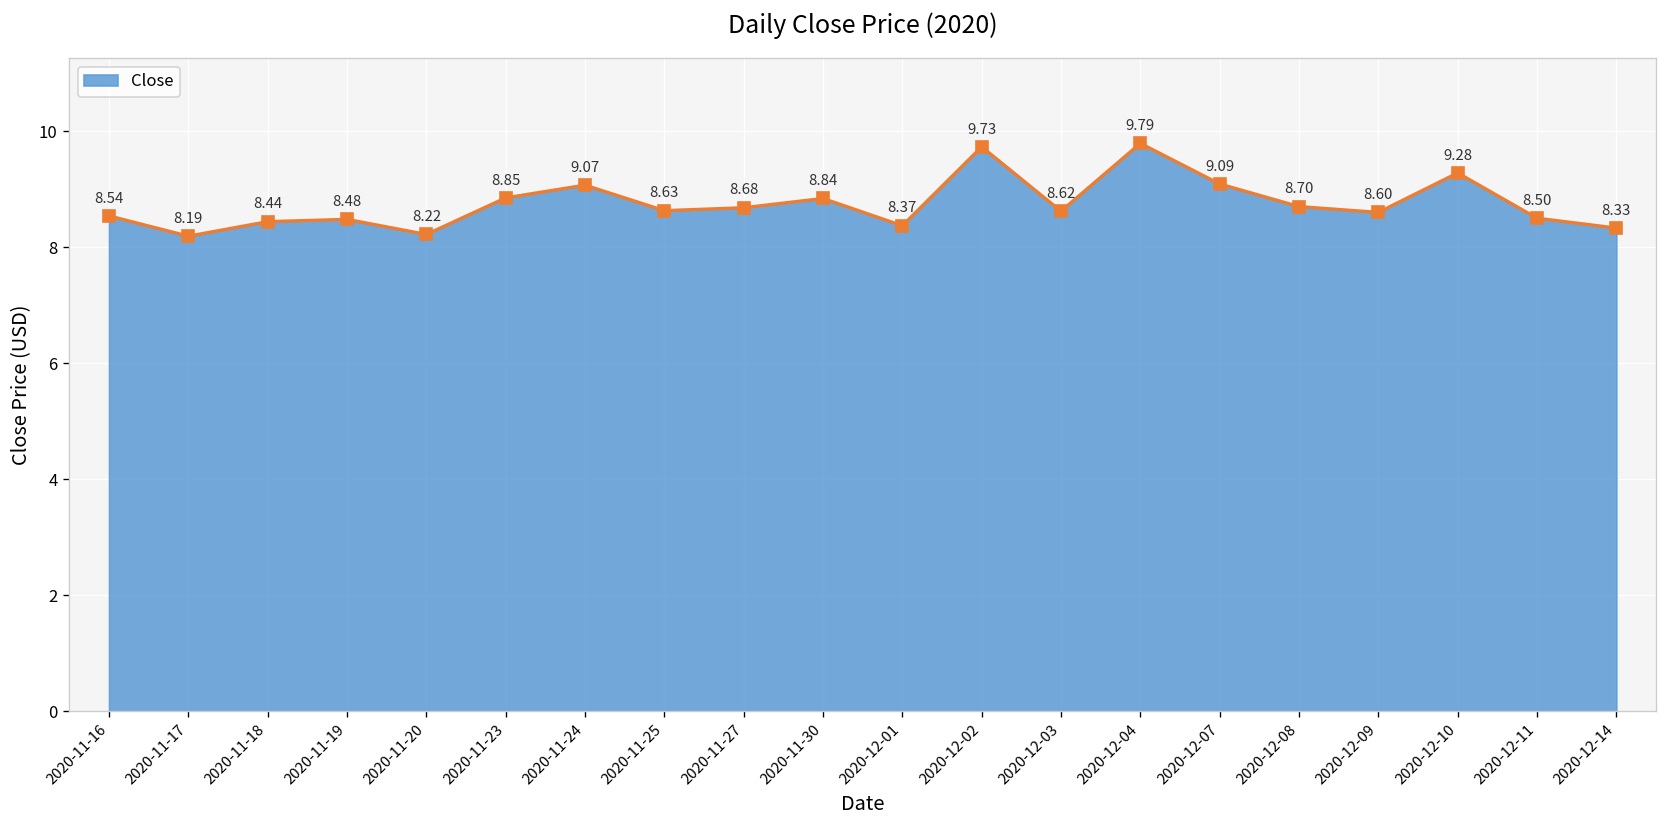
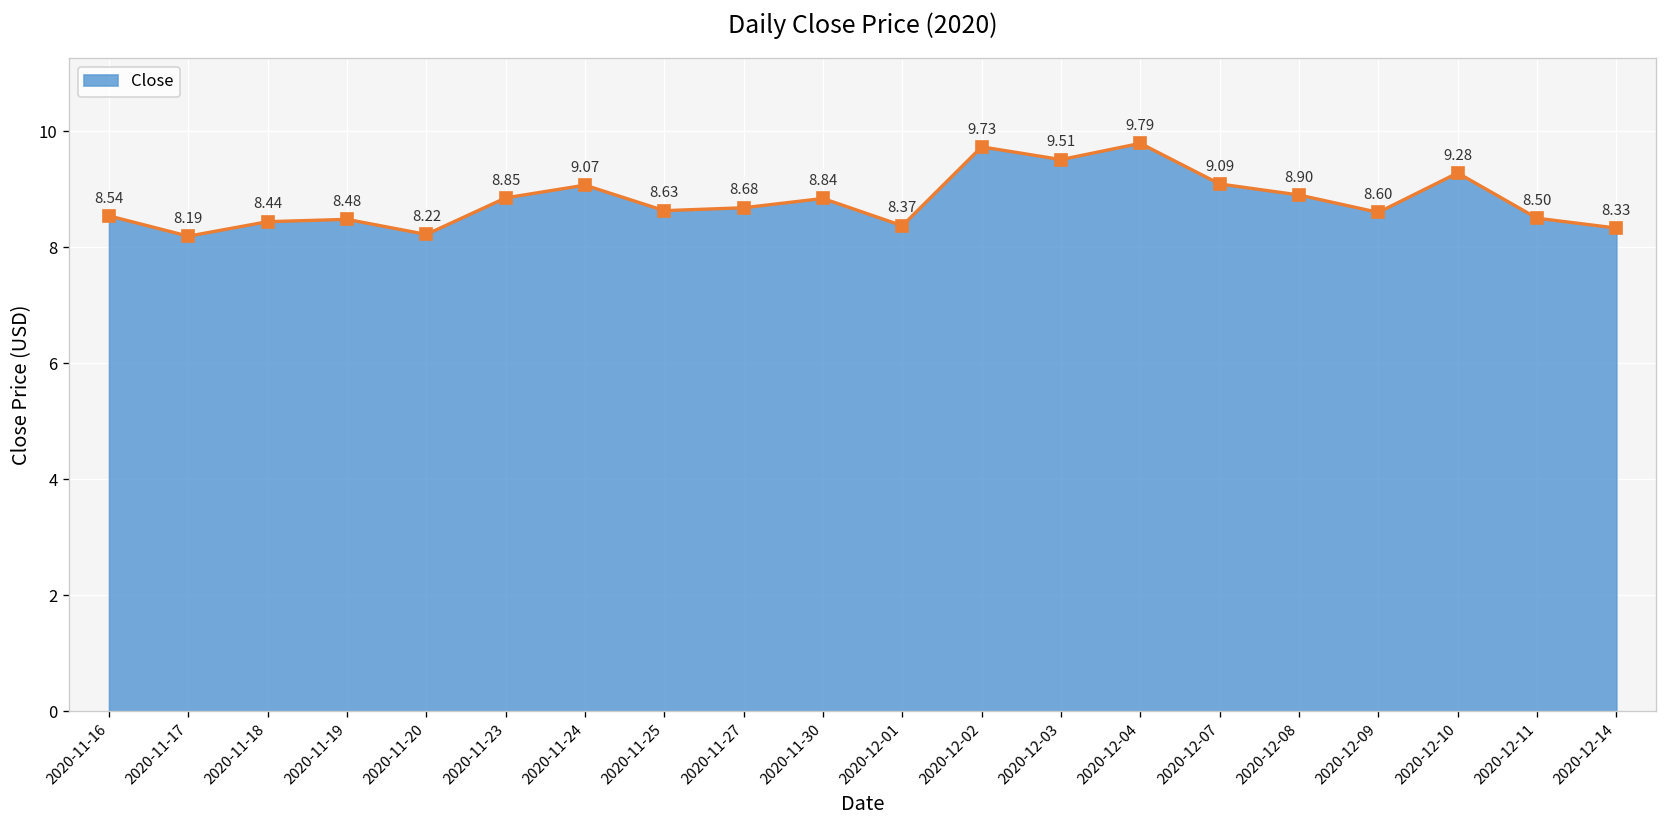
2020-12-03: 8.62 -> 9.51
2020-12-08: 8.70 -> 8.90
